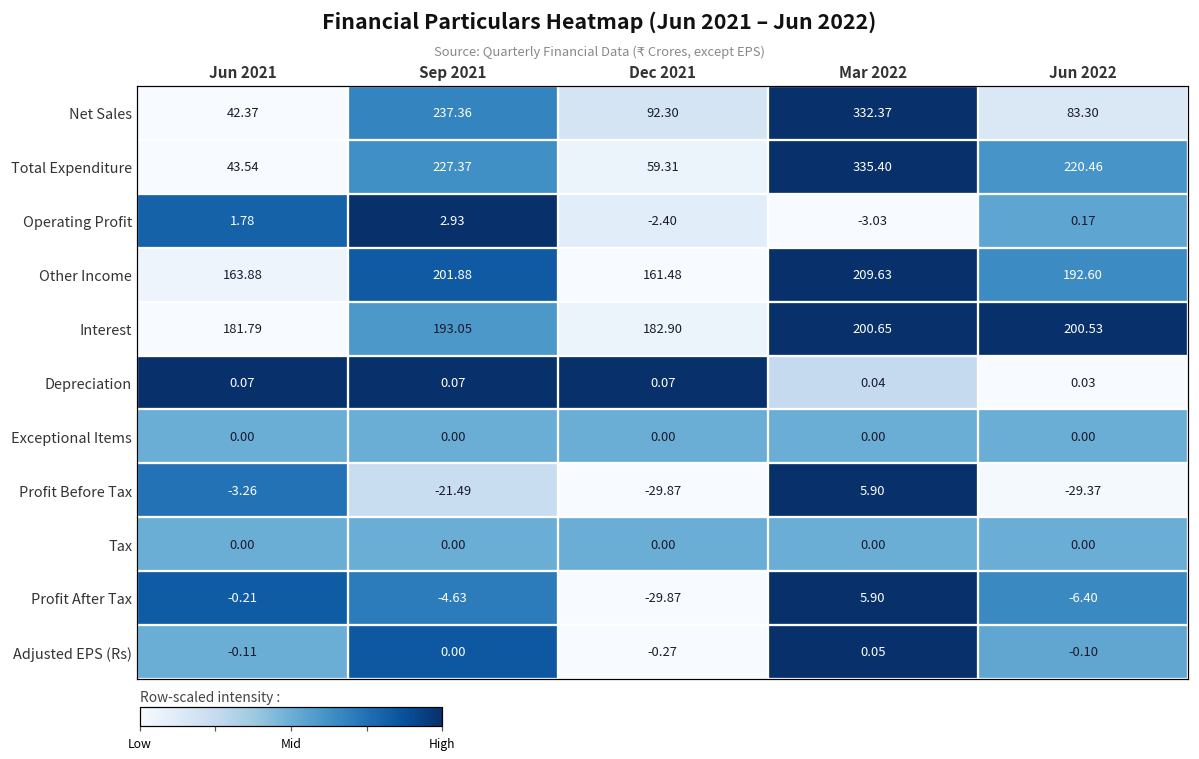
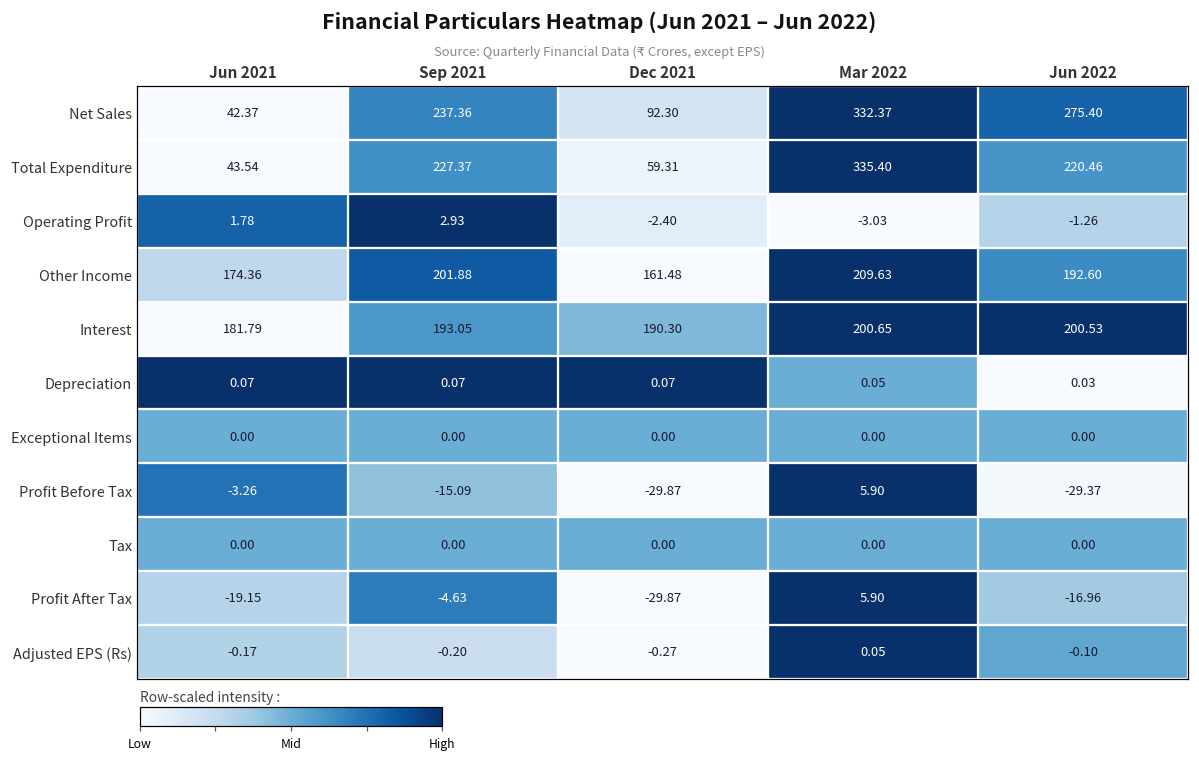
Net Sales, Jun 2022: 83.30 -> 275.40
Operating Profit, Jun 2022: 0.17 -> -1.26
Other Income, Jun 2021: 163.88 -> 174.36
Interest, Dec 2021: 182.90 -> 190.30
Depreciation, Mar 2022: 0.04 -> 0.05
Profit Before Tax, Sep 2021: -21.49 -> -15.09
Profit After Tax, Jun 2021: -0.21 -> -19.15
Profit After Tax, Jun 2022: -6.40 -> -16.96
Adjusted EPS (Rs), Jun 2021: -0.11 -> -0.17
Adjusted EPS (Rs), Sep 2021: 0.00 -> -0.20
